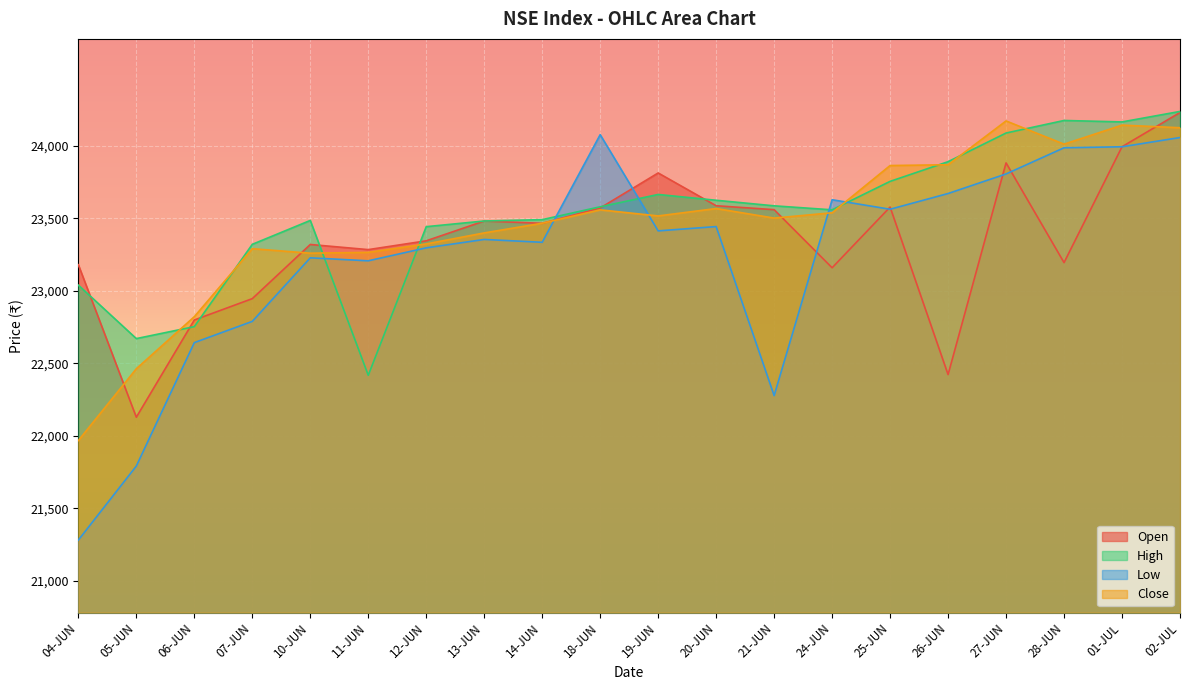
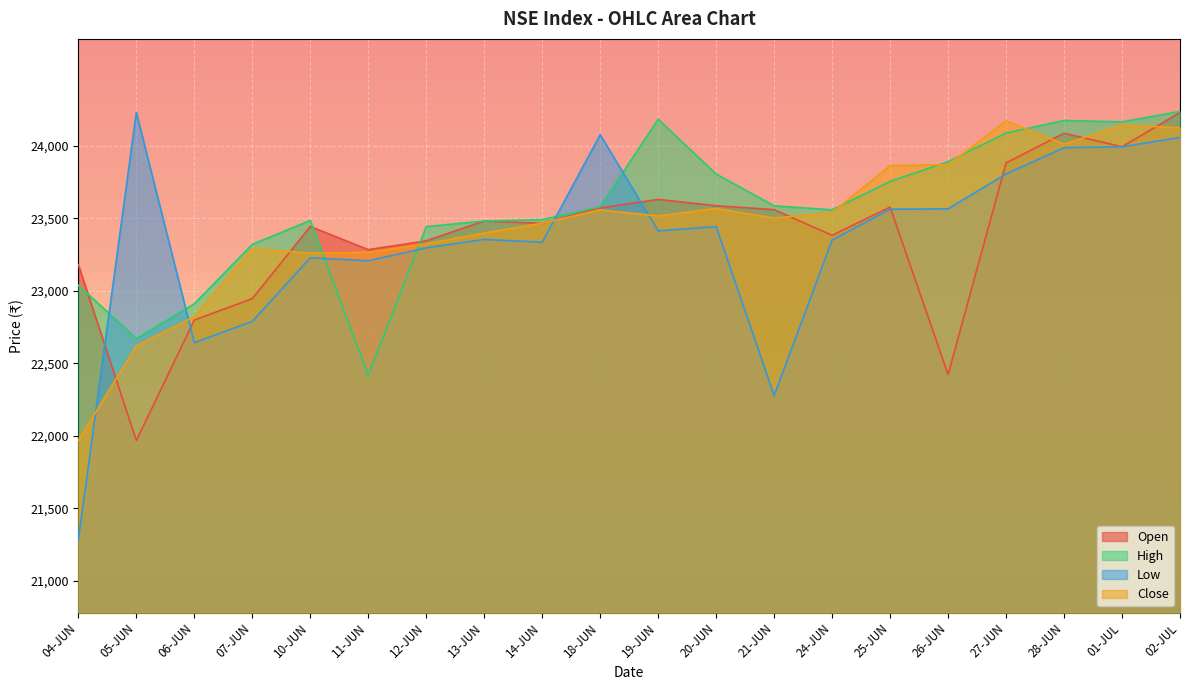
Open, 05-JUN: 22,130 -> 21,970
Low, 05-JUN: 21,790 -> 24,230
Close, 05-JUN: 22,460 -> 22,620
High, 06-JUN: 22,750 -> 22,910
Open, 10-JUN: 23,320 -> 23,440
Open, 19-JUN: 23,810 -> 23,630
High, 19-JUN: 23,660 -> 24,180
High, 20-JUN: 23,620 -> 23,800
Open, 24-JUN: 23,160 -> 23,380
Low, 24-JUN: 23,630 -> 23,350
Low, 26-JUN: 23,670 -> 23,560
Open, 28-JUN: 23,190 -> 24,090
